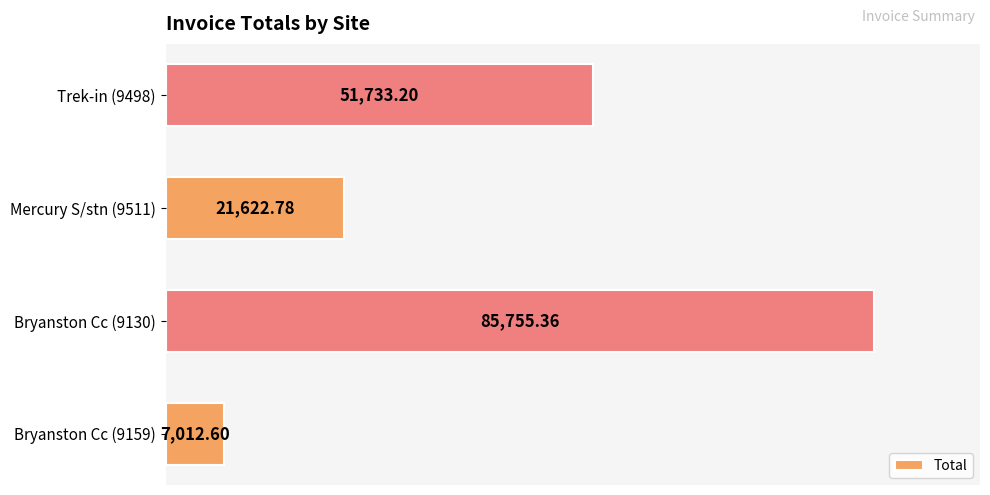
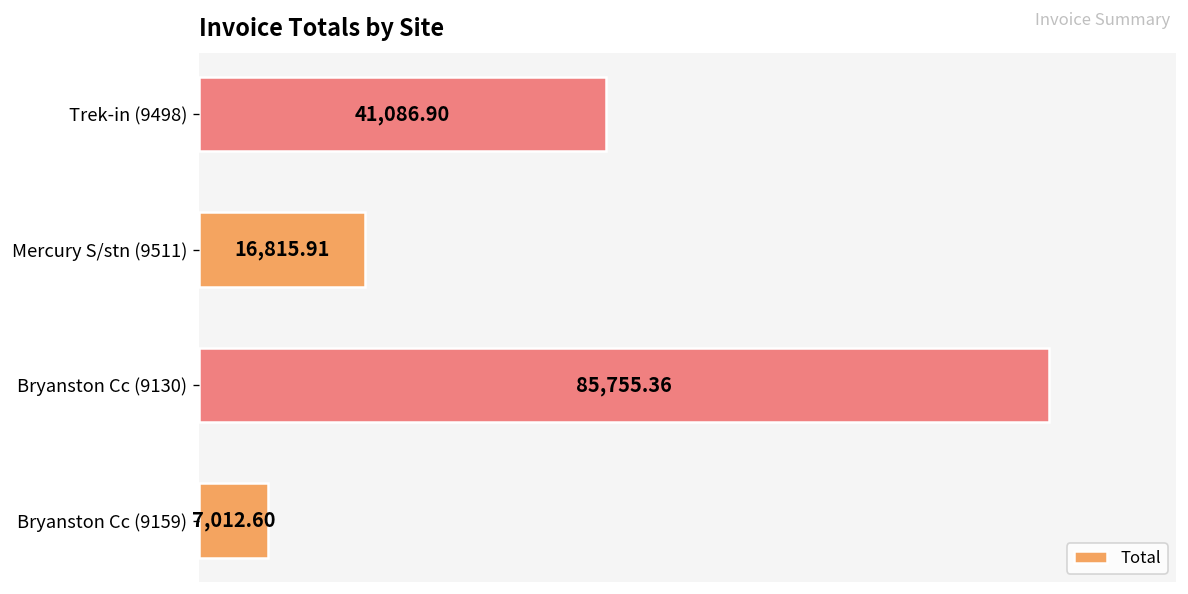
Trek-in (9498): 51,733.20 -> 41,086.90
Mercury S/stn (9511): 21,622.78 -> 16,815.91
